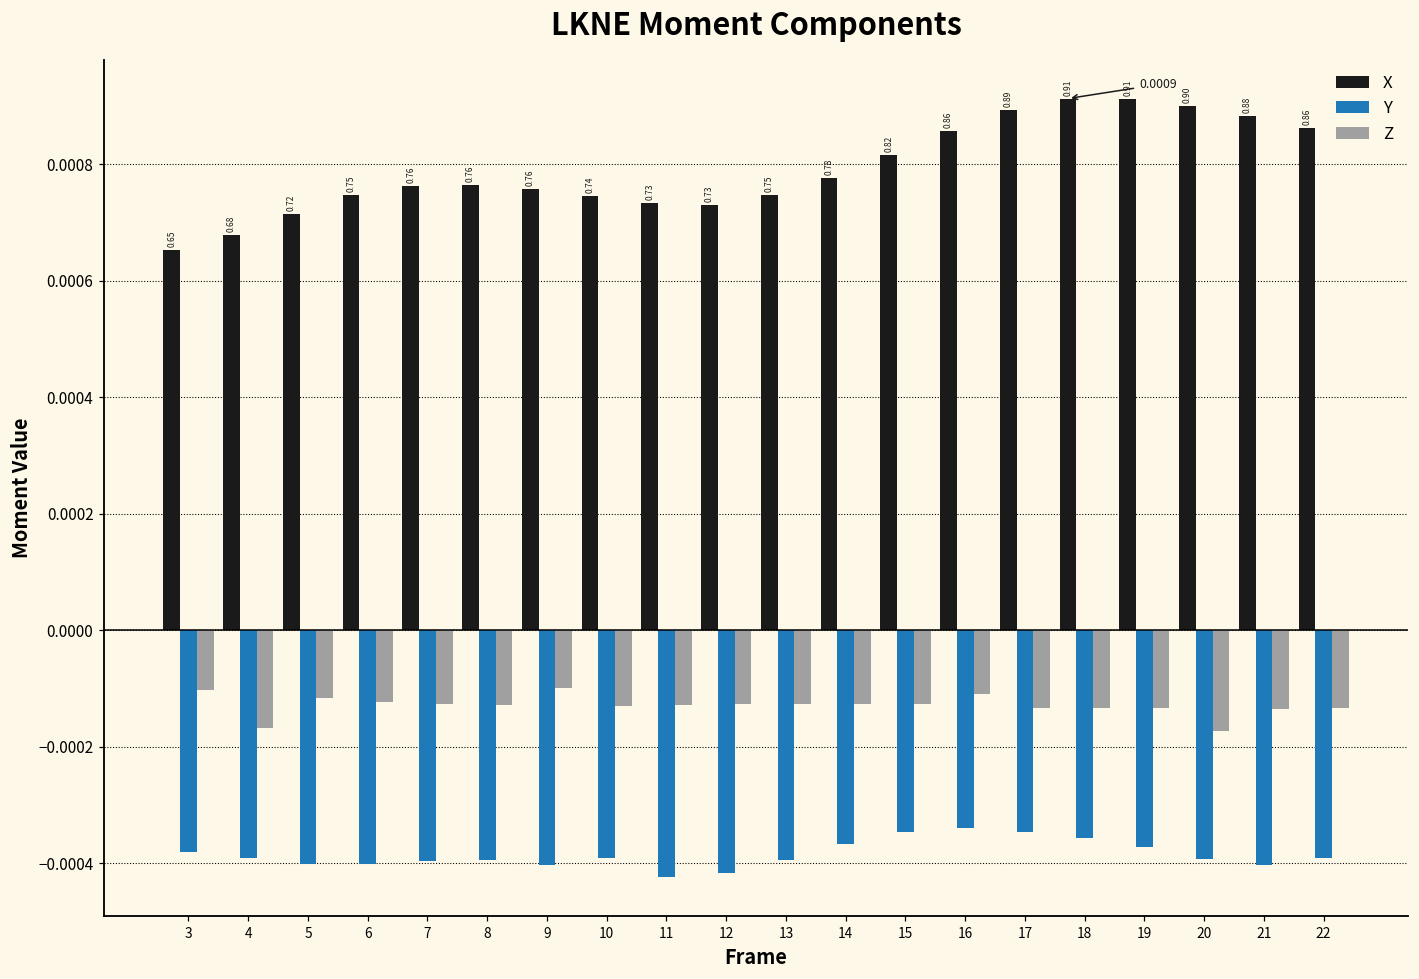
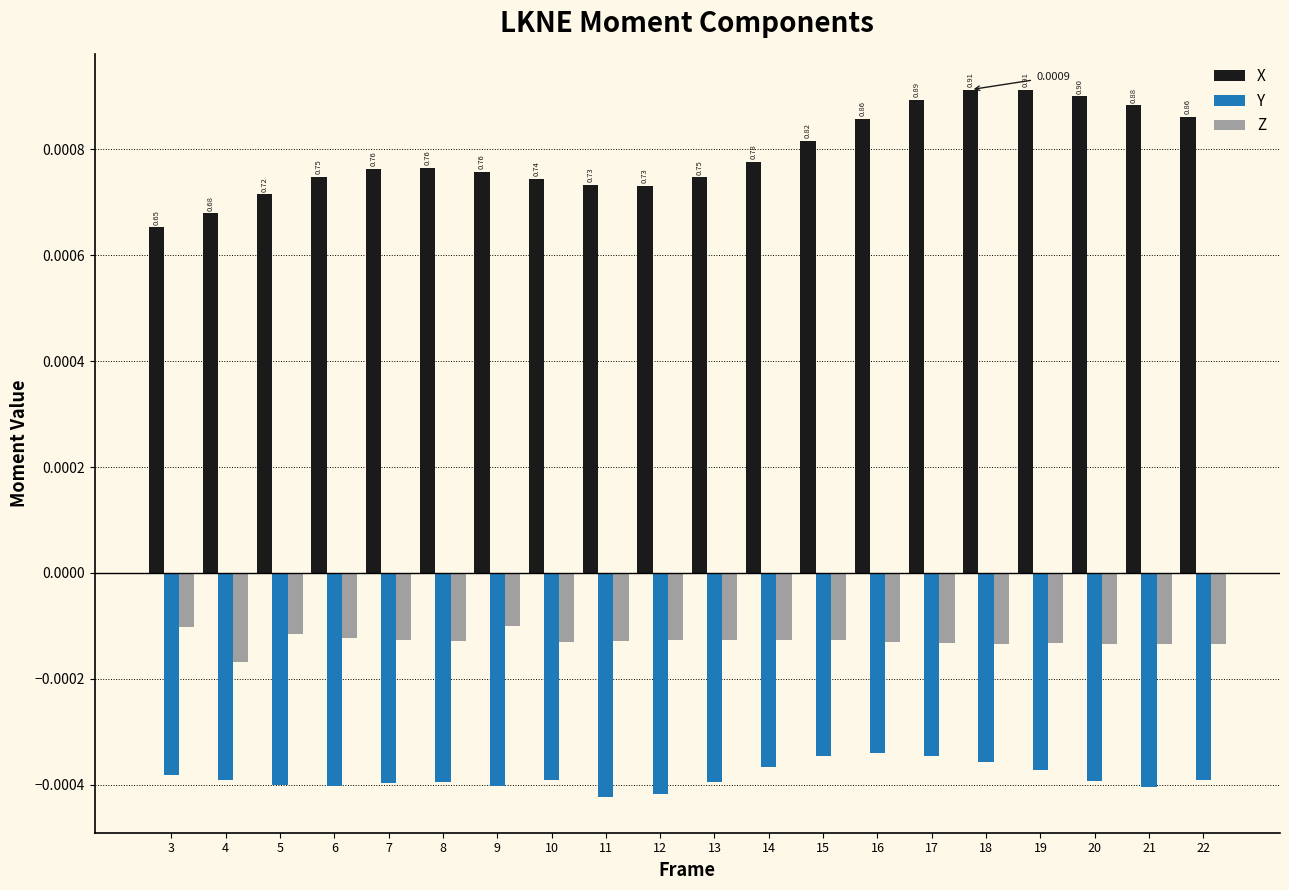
Z, 16: -0.00011 -> -0.00013
Z, 20: -0.00017 -> -0.00013
